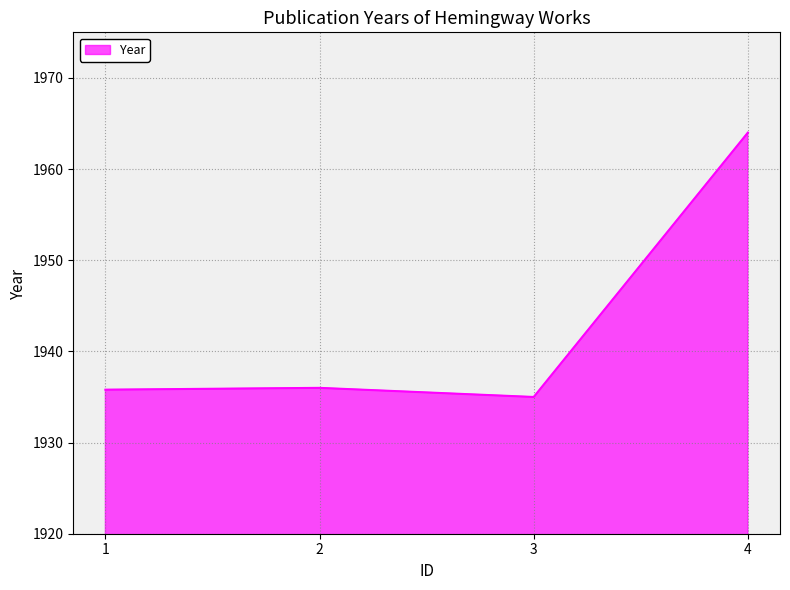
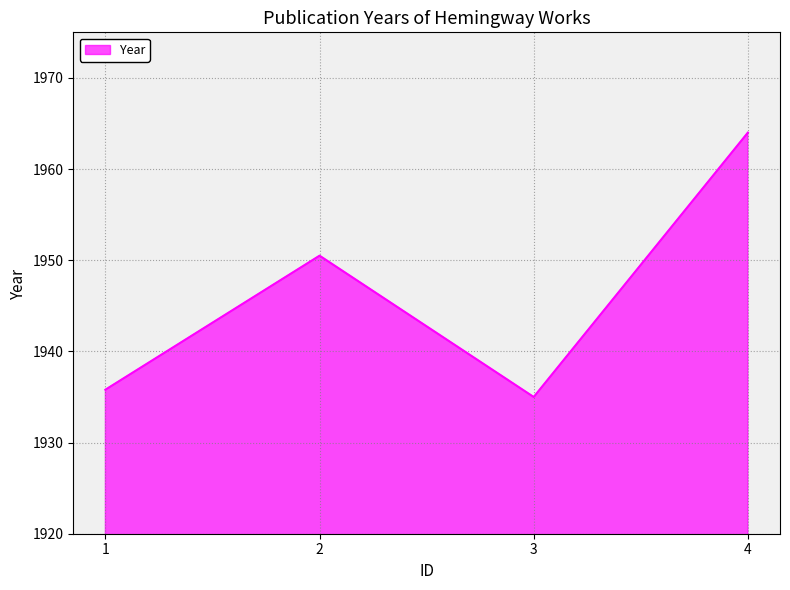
2: 1936 -> 1951
